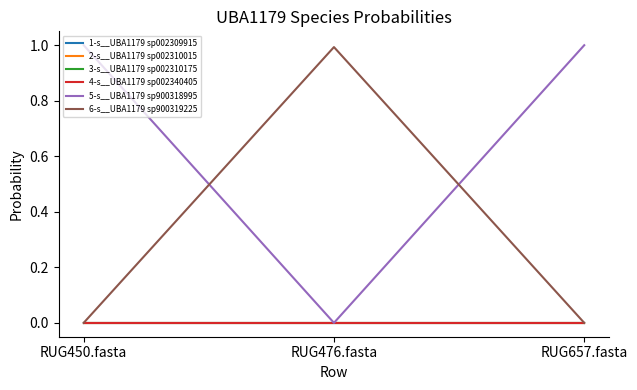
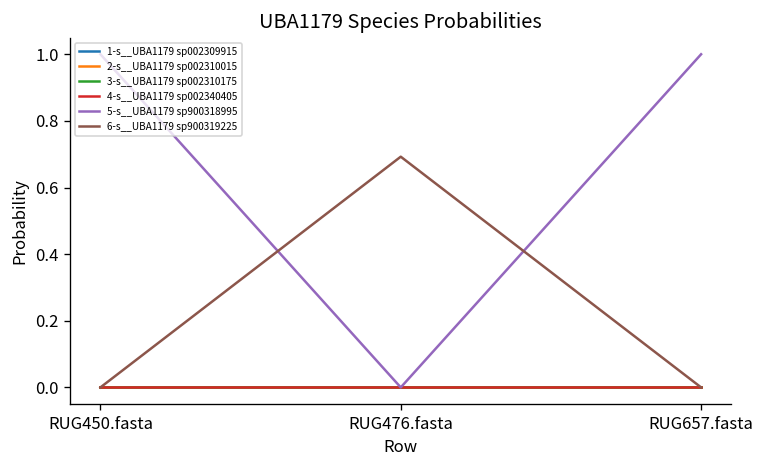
6-s__UBA1179 sp900319225, RUG476.fasta: 0.99 -> 0.69
